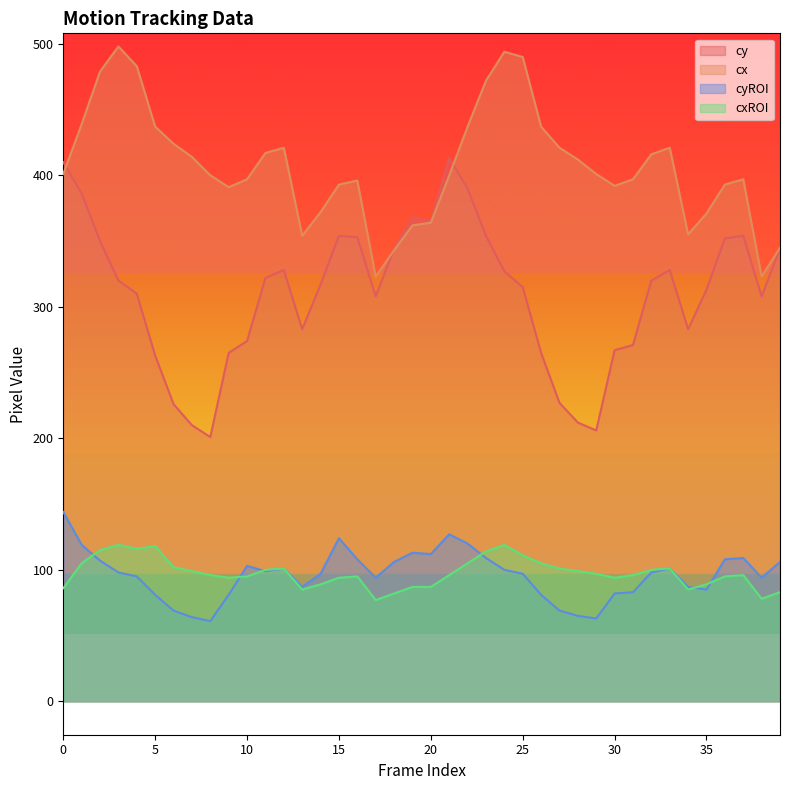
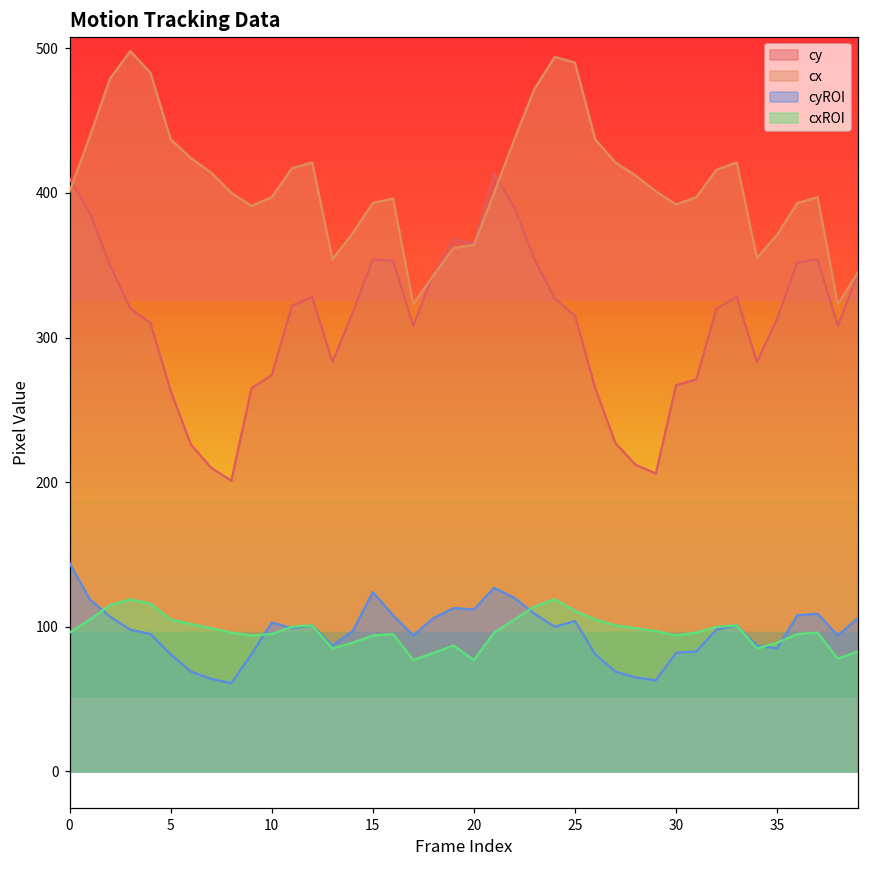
cxROI, 0: 86 -> 96
cxROI, 5: 118 -> 105
cxROI, 20: 87 -> 77
cyROI, 25: 97 -> 104
